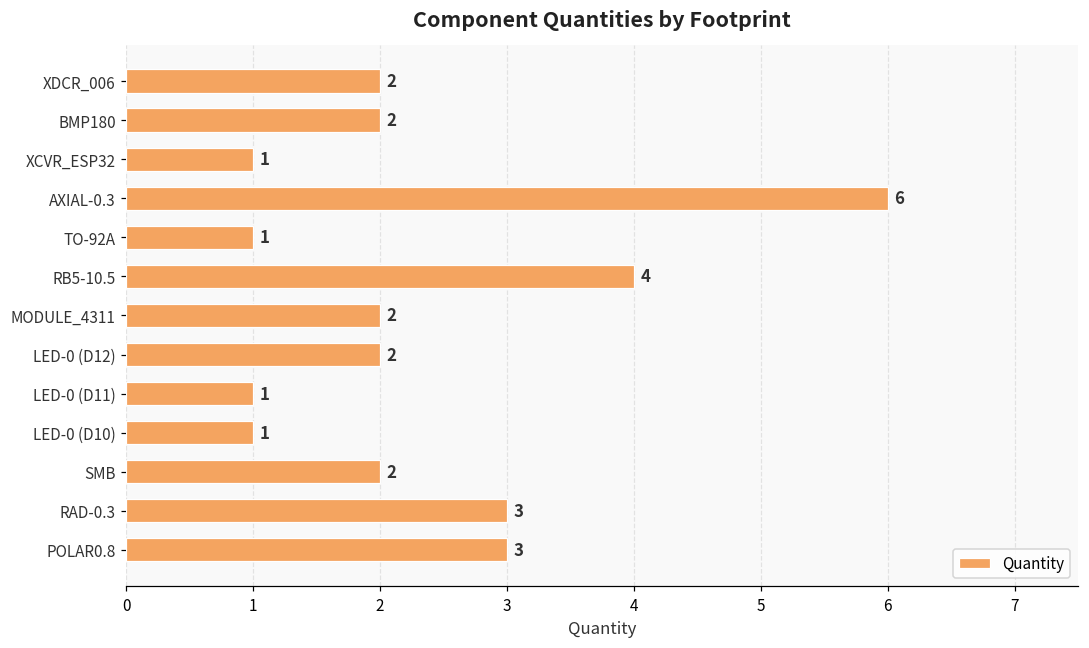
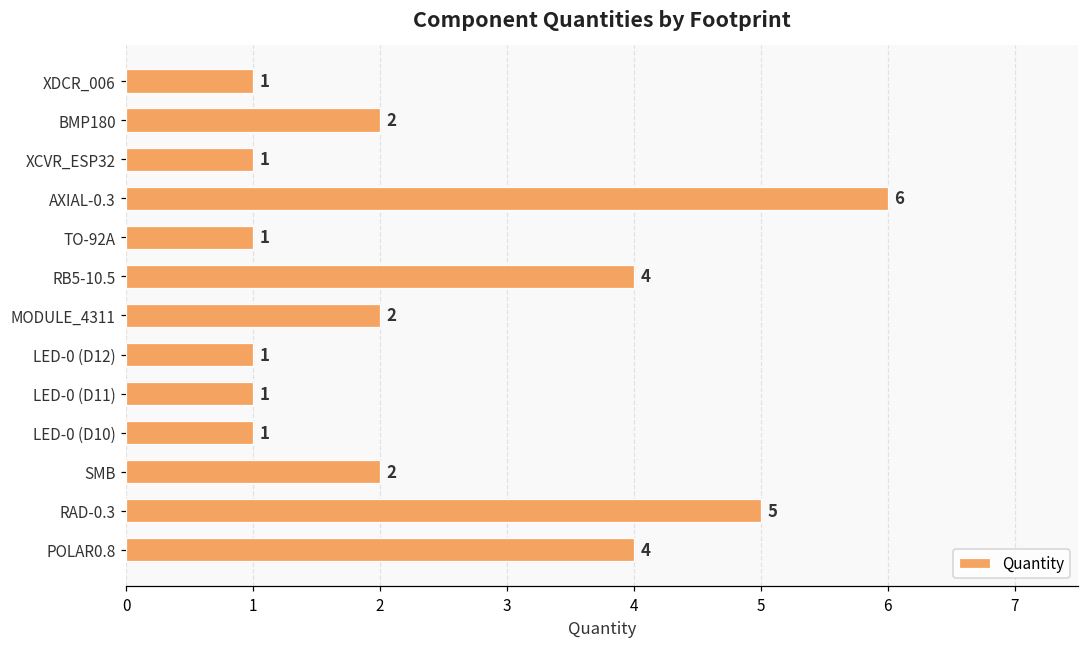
XDCR_006: 2 -> 1
LED-0 (D12): 2 -> 1
RAD-0.3: 3 -> 5
POLAR0.8: 3 -> 4
